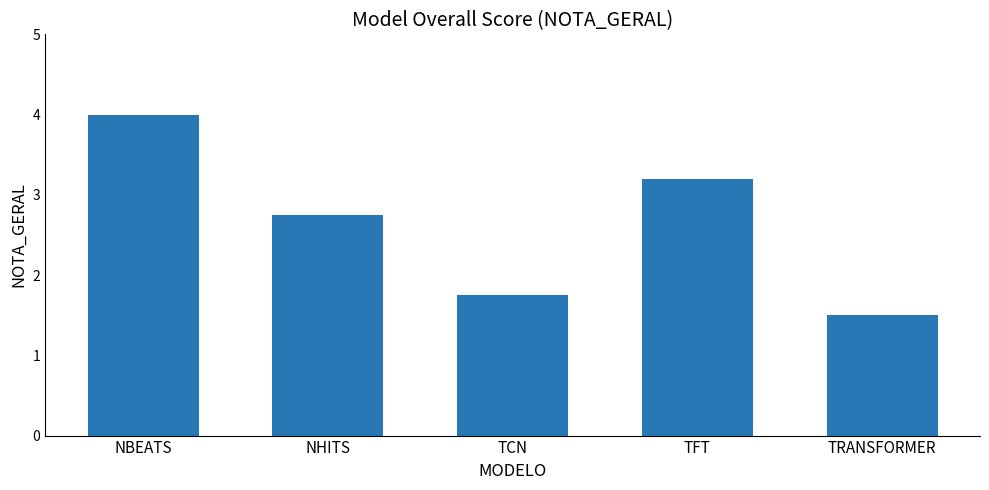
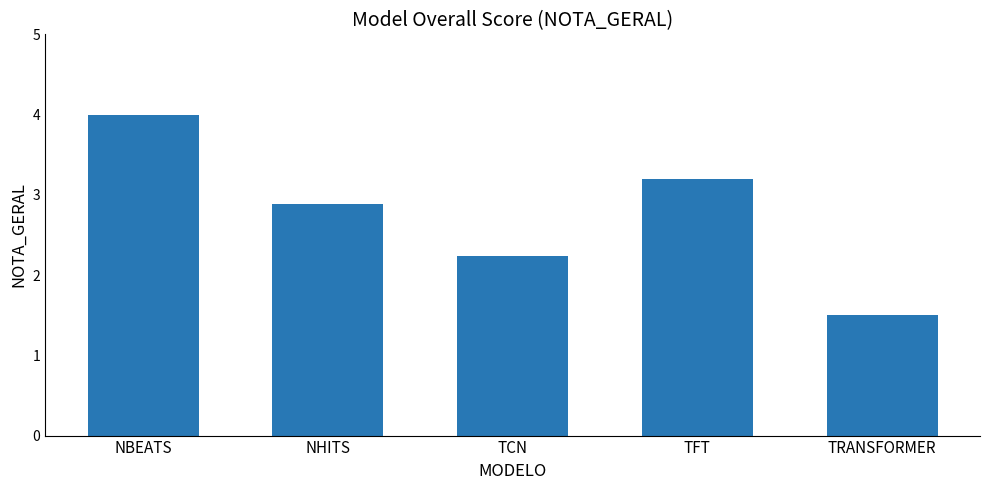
NHITS: 2.8 -> 2.9
TCN: 1.8 -> 2.2
